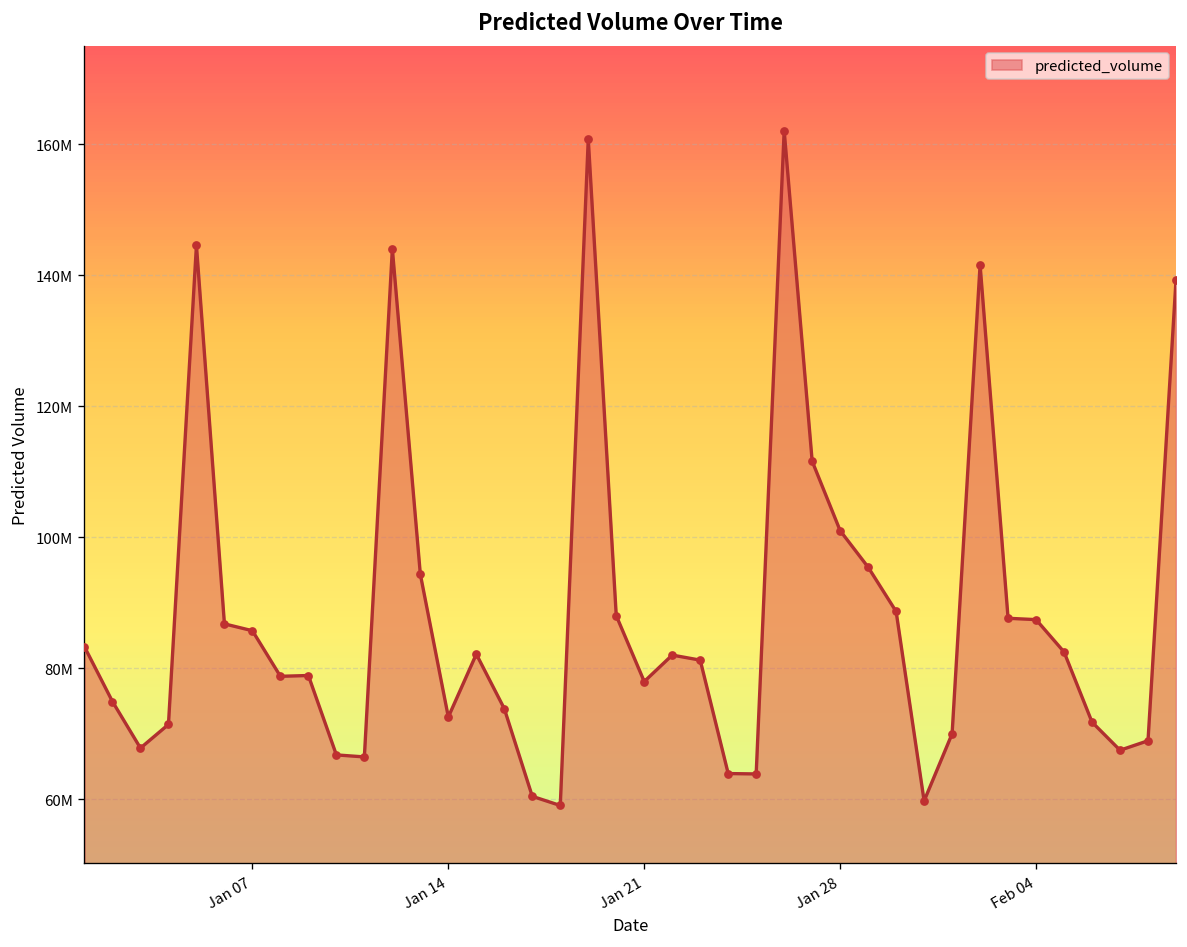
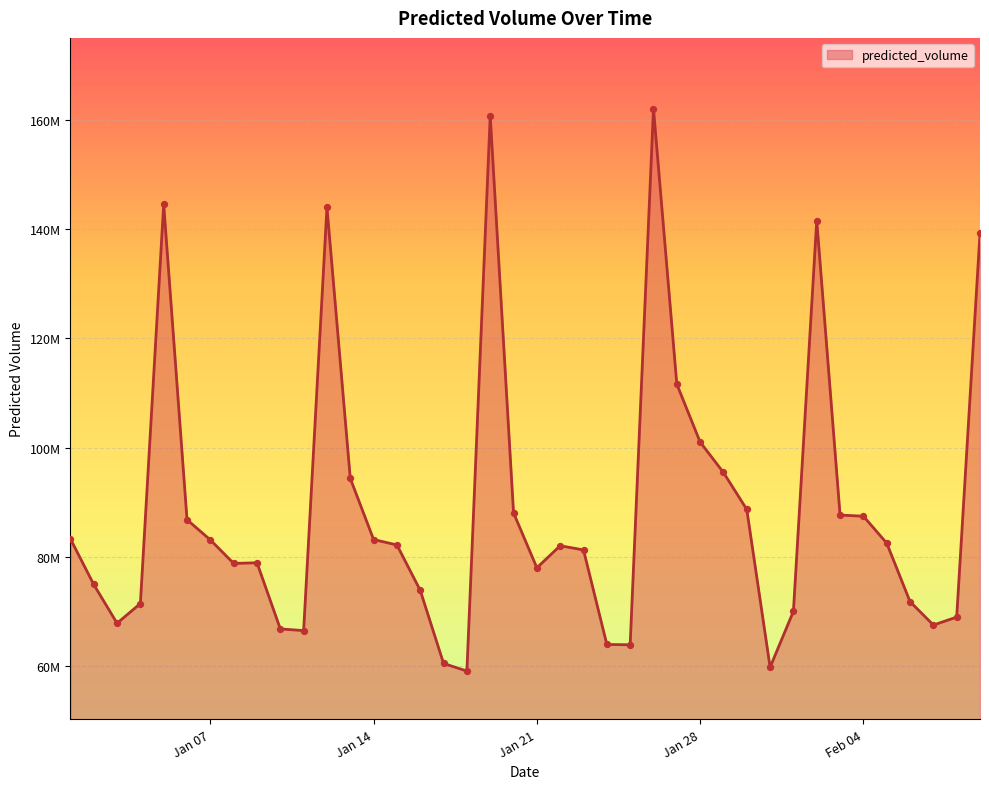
Jan 07: 86000000 -> 83000000
Jan 14: 73000000 -> 83000000
